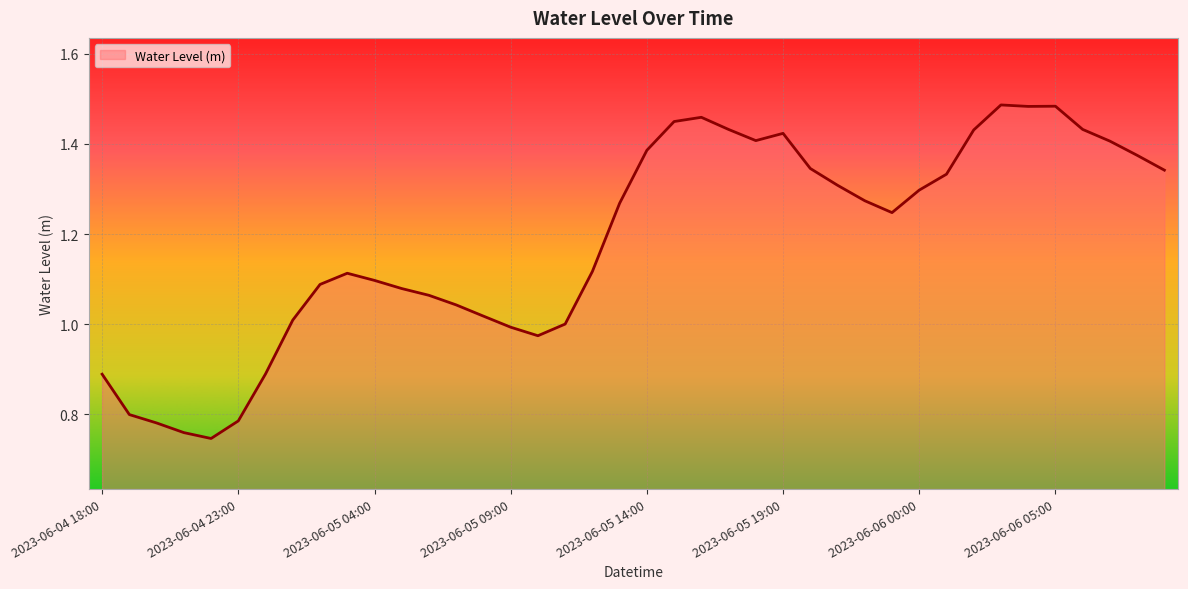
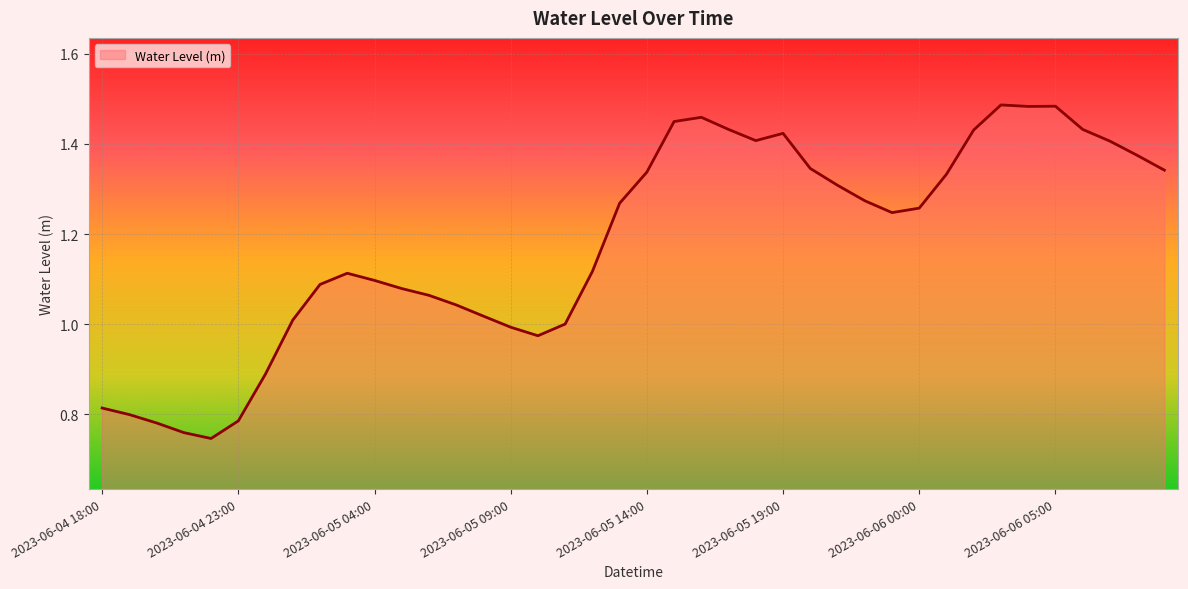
2023-06-04 18:00: 0.89 -> 0.81
2023-06-05 14:00: 1.39 -> 1.34
2023-06-06 00:00: 1.30 -> 1.26
